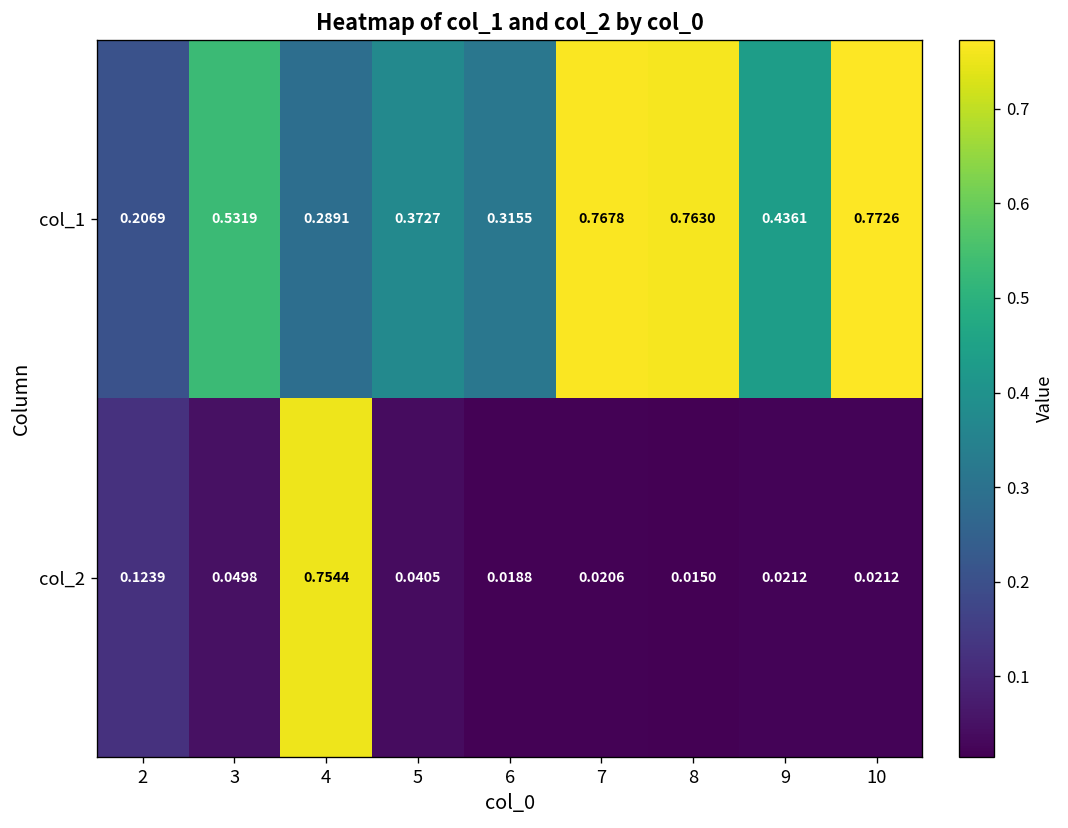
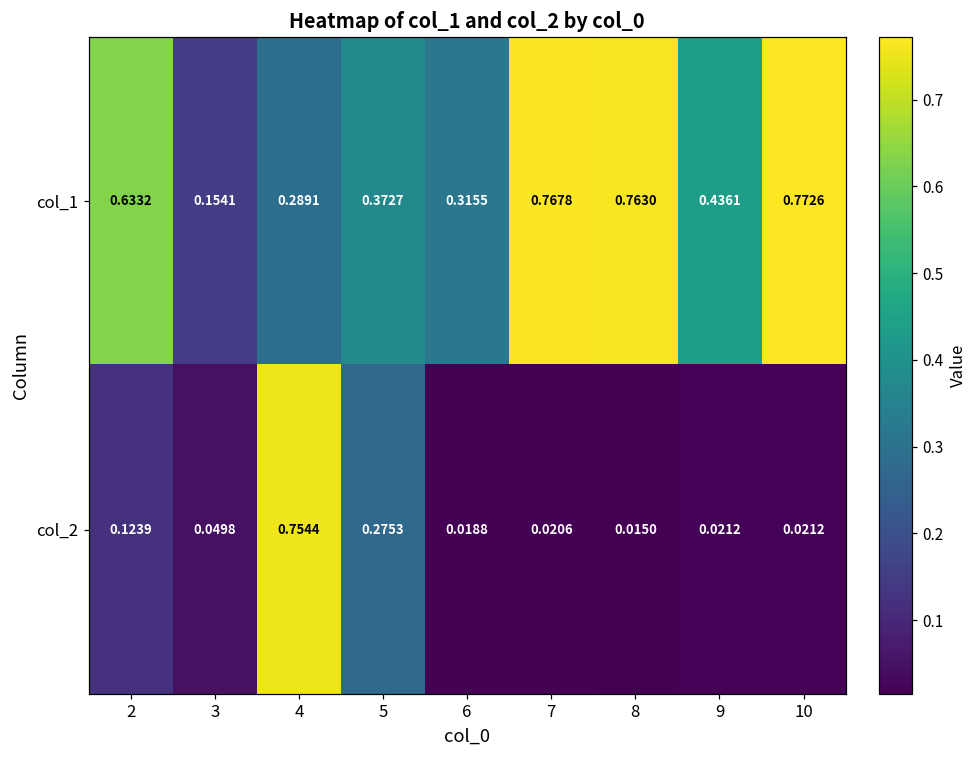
col_1, 2: 0.2069 -> 0.6332
col_1, 3: 0.5319 -> 0.1541
col_2, 5: 0.0405 -> 0.2753
